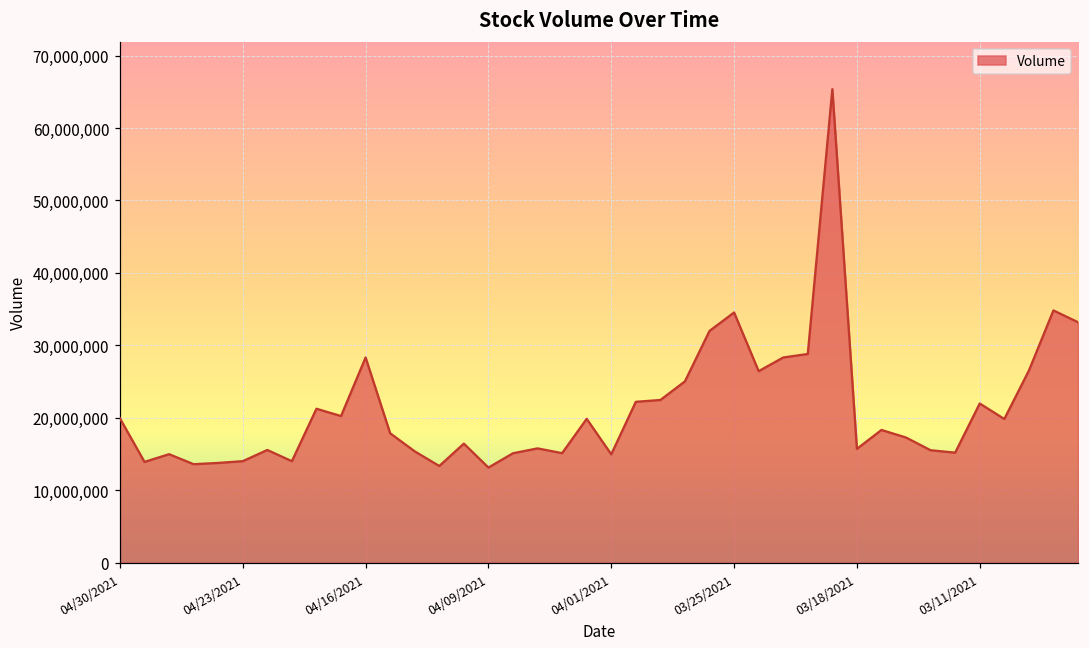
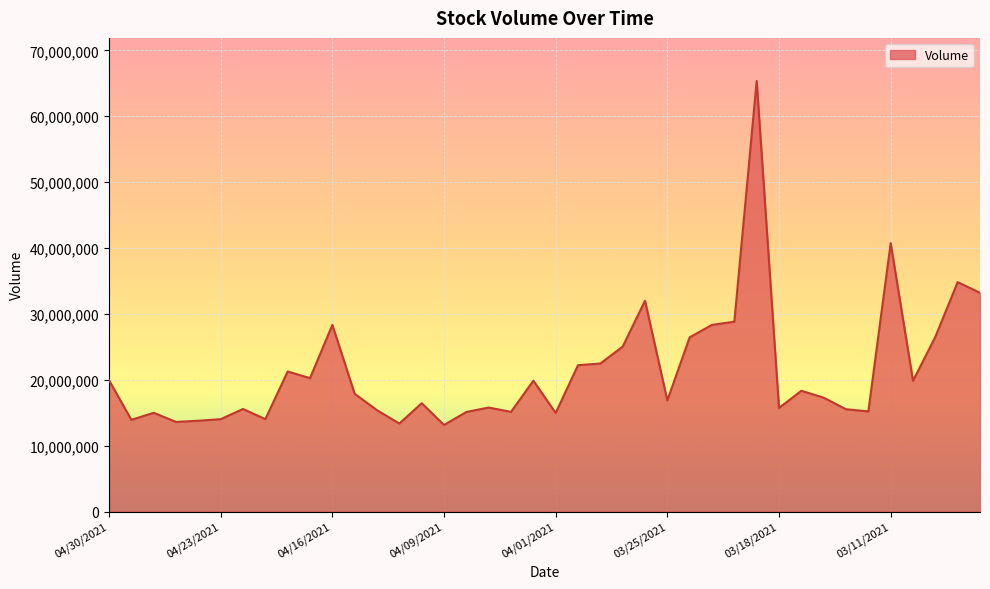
03/25/2021: 35,000,000 -> 17,000,000
03/11/2021: 22,000,000 -> 41,000,000
